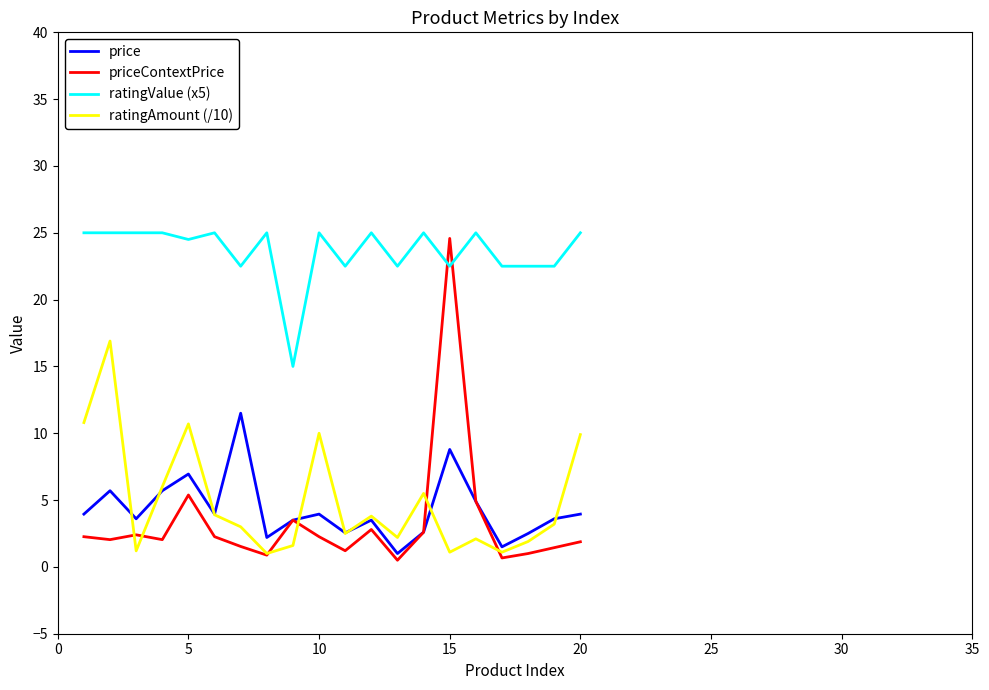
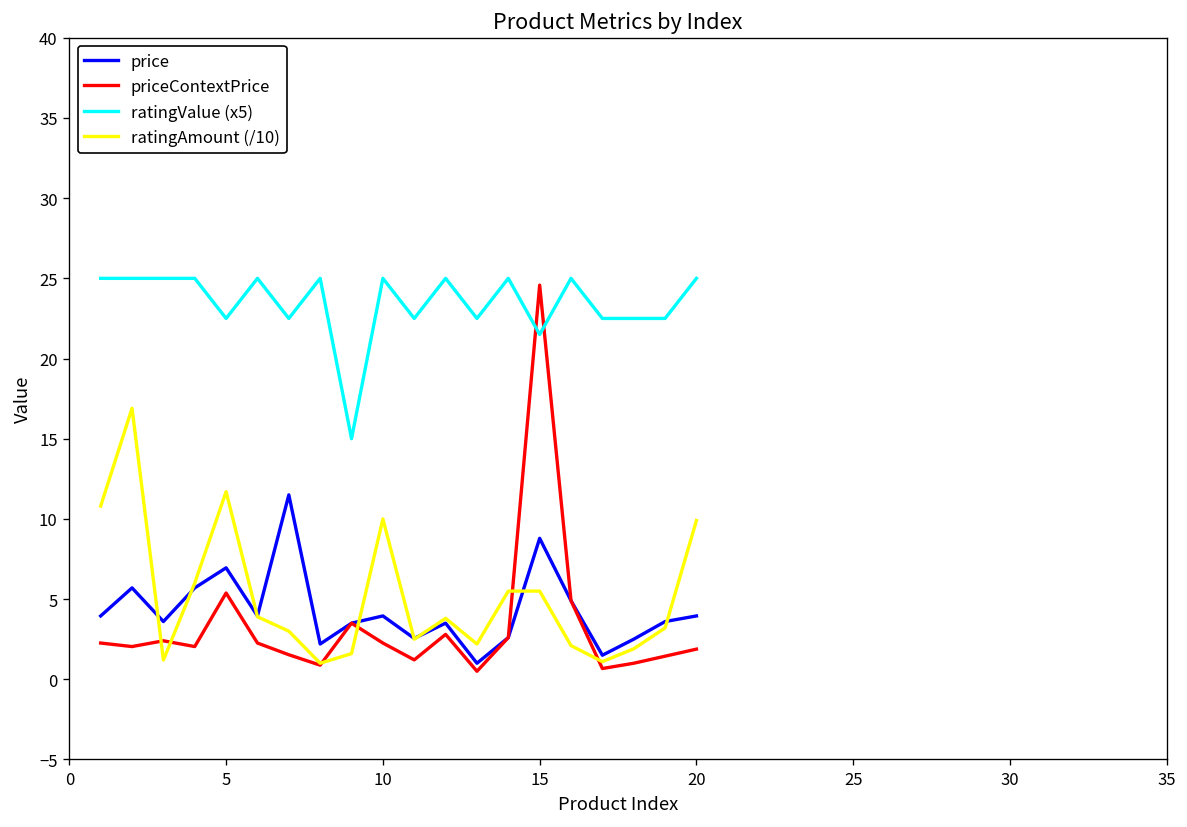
ratingValue (x5), 5: 24.5 -> 22.5
ratingAmount (/10), 5: 10.7 -> 11.7
ratingValue (x5), 15: 22.5 -> 21.5
ratingAmount (/10), 15: 1.1 -> 5.5
